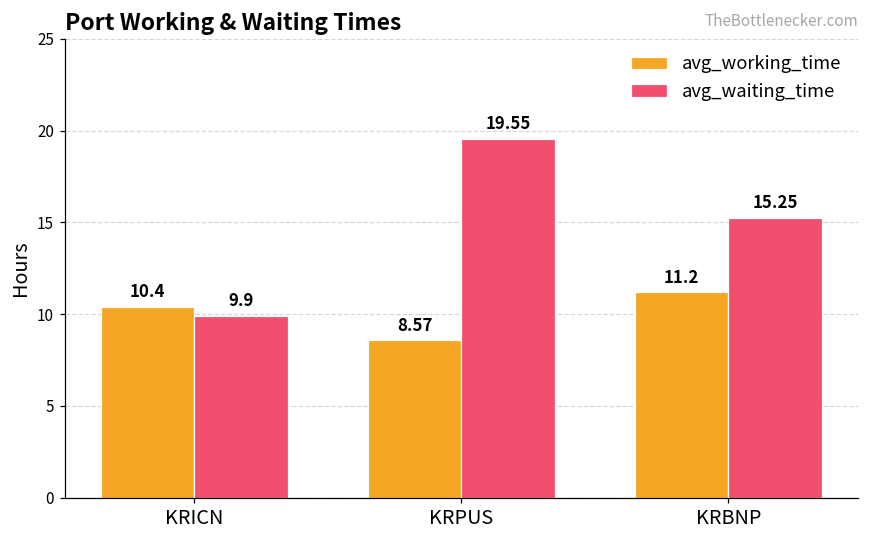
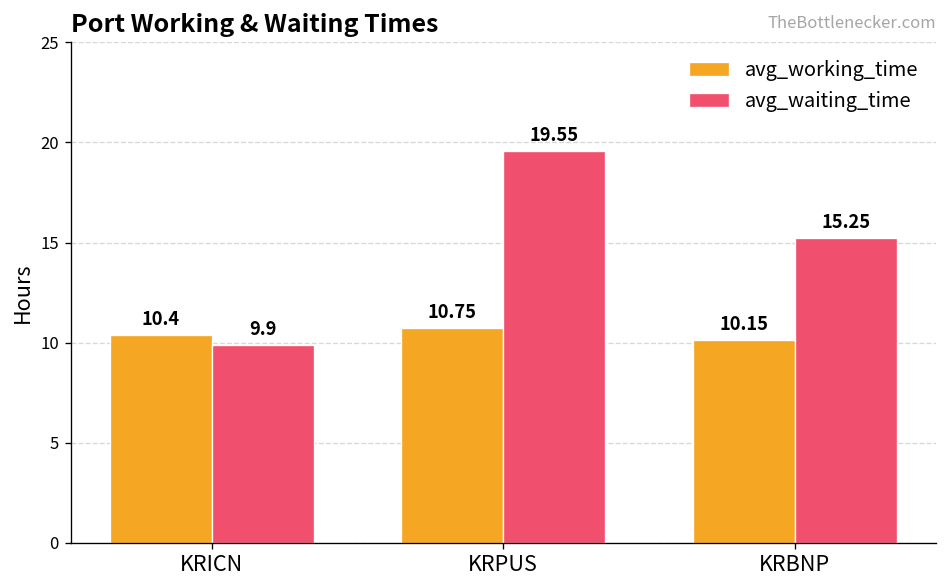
avg_working_time, KRPUS: 8.57 -> 10.75
avg_working_time, KRBNP: 11.2 -> 10.15
